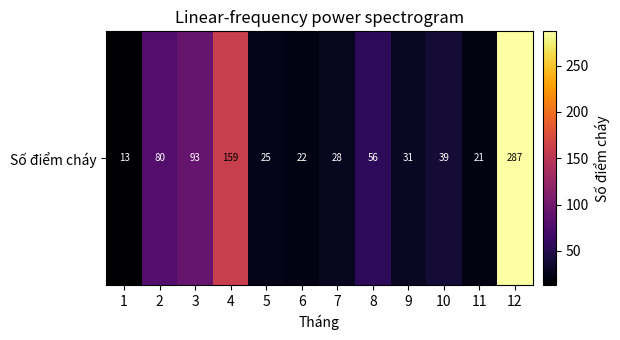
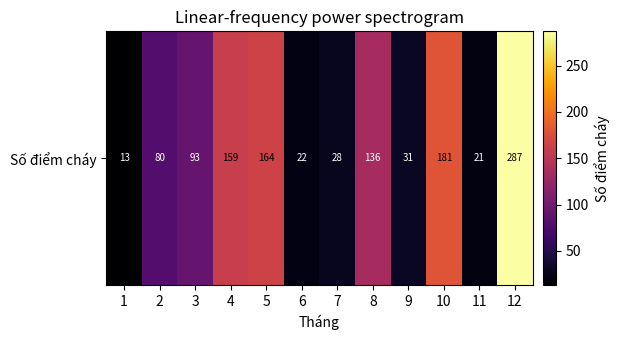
Số điểm cháy, 5: 25 -> 164
Số điểm cháy, 8: 56 -> 136
Số điểm cháy, 10: 39 -> 181
